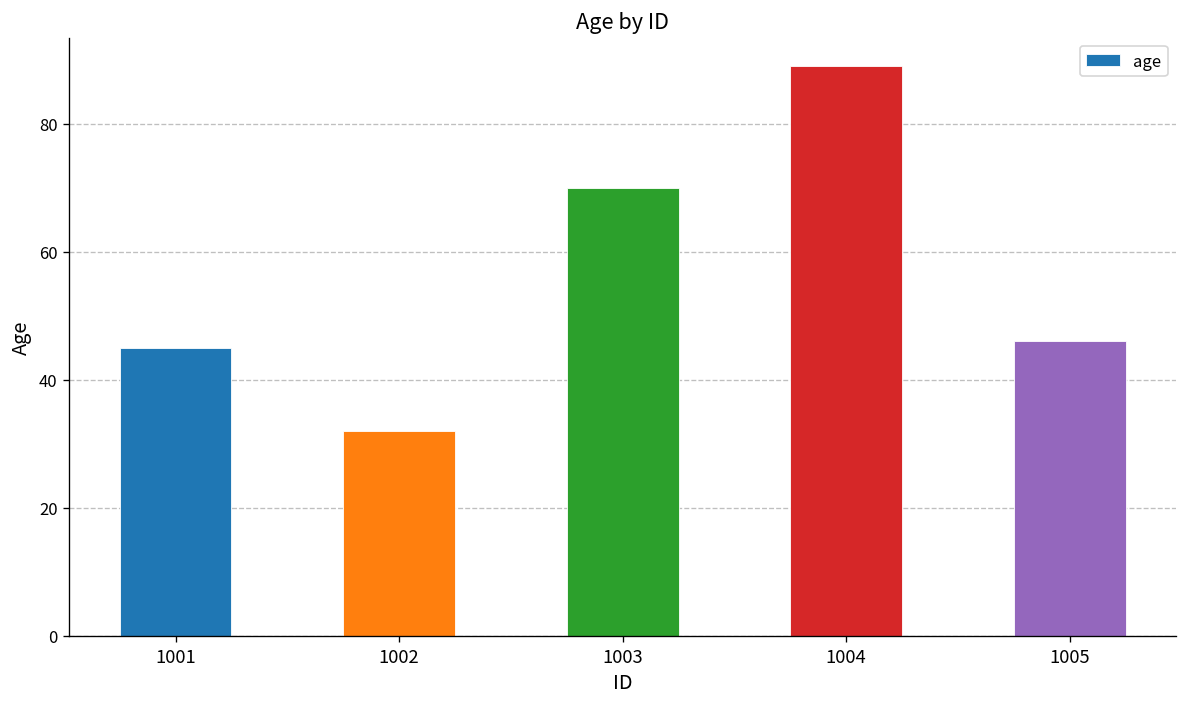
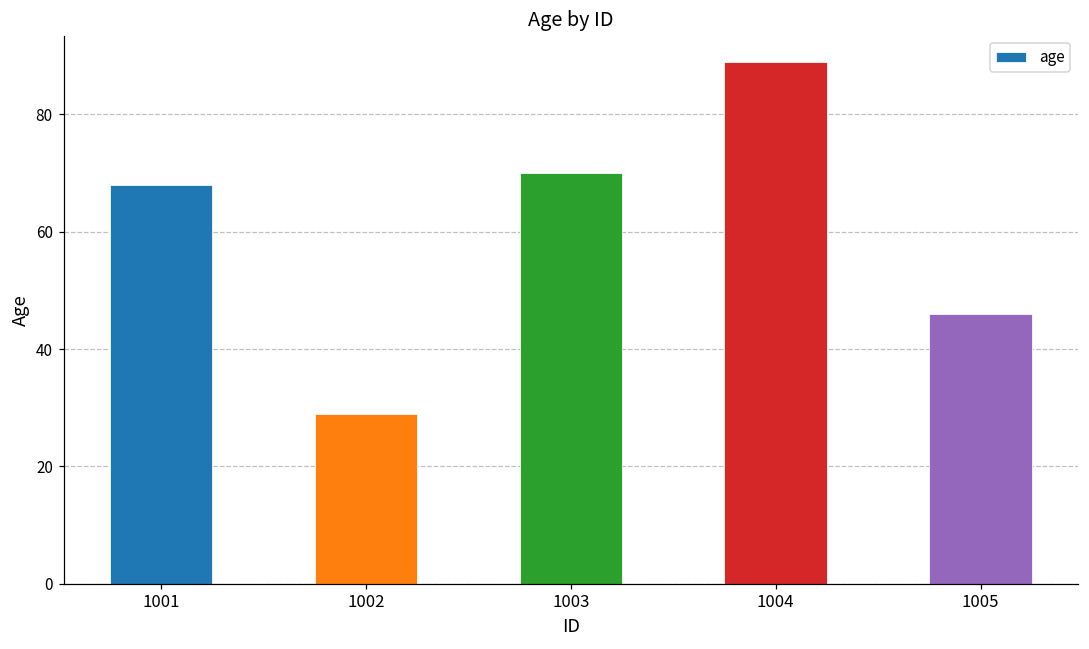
1001: 45 -> 68
1002: 32 -> 29
